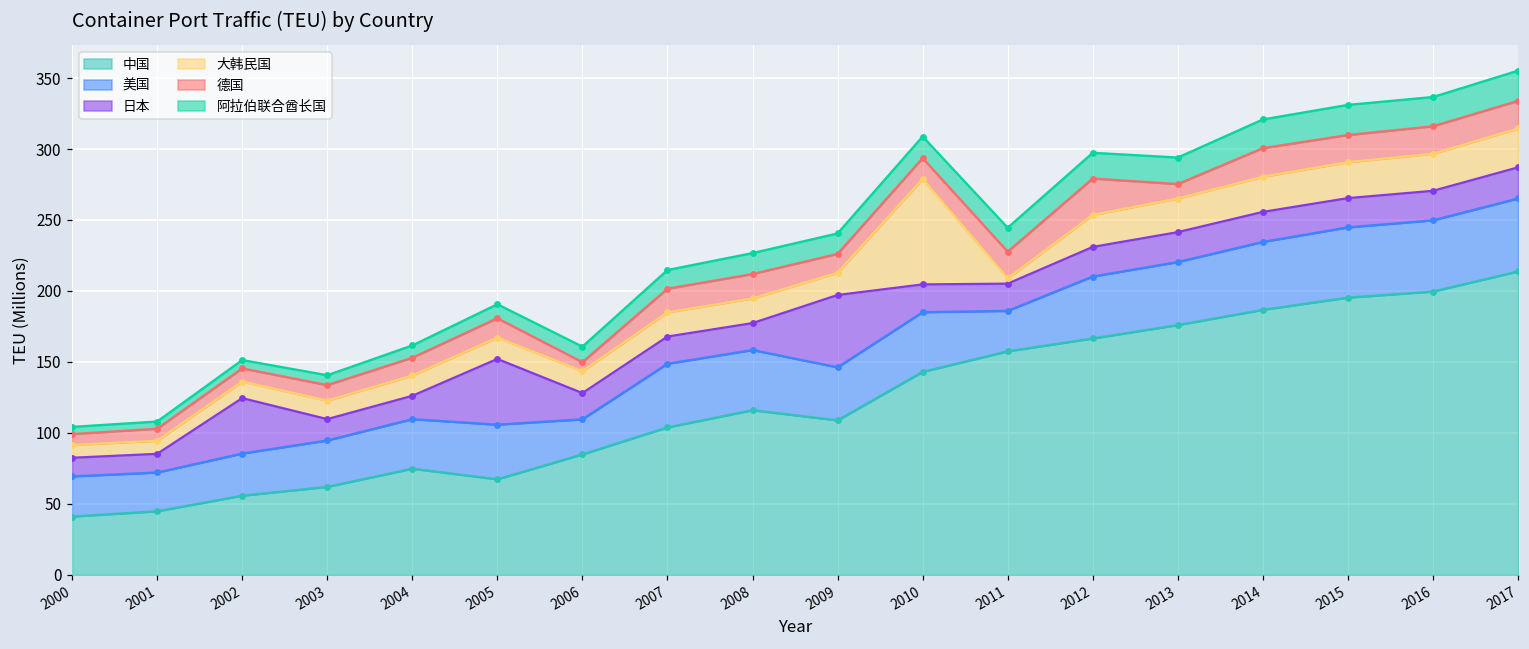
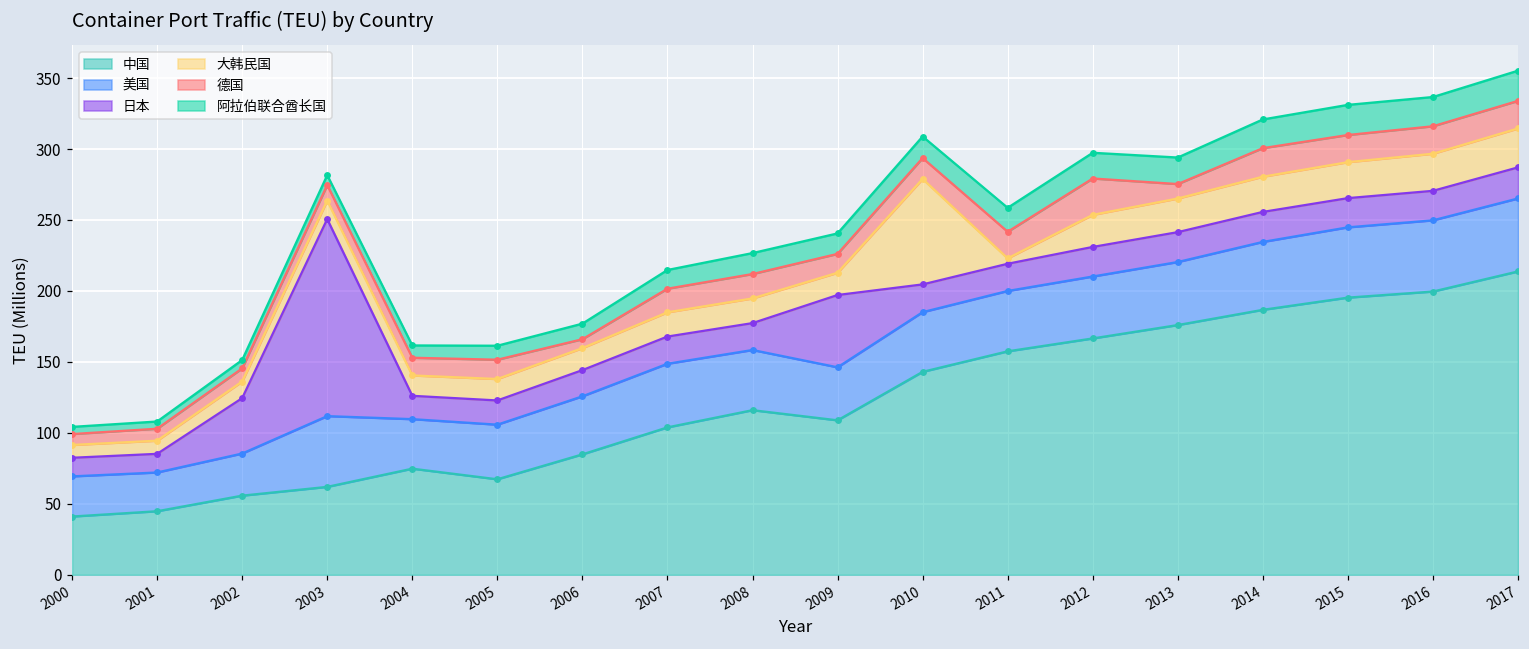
美国, 2003: 33 -> 50
日本, 2003: 15 -> 139
日本, 2005: 46 -> 17
美国, 2006: 25 -> 41
美国, 2011: 29 -> 43
